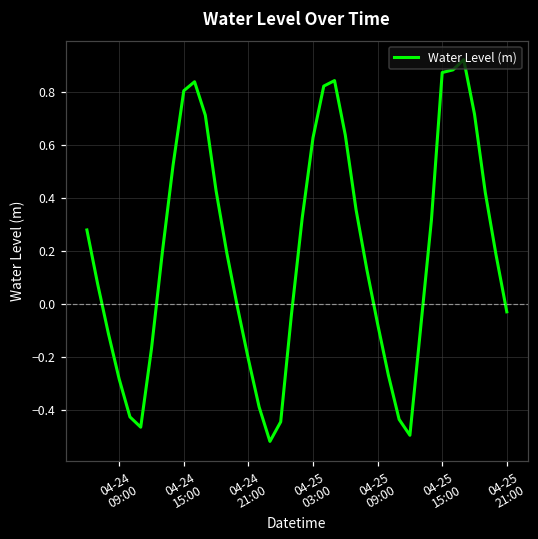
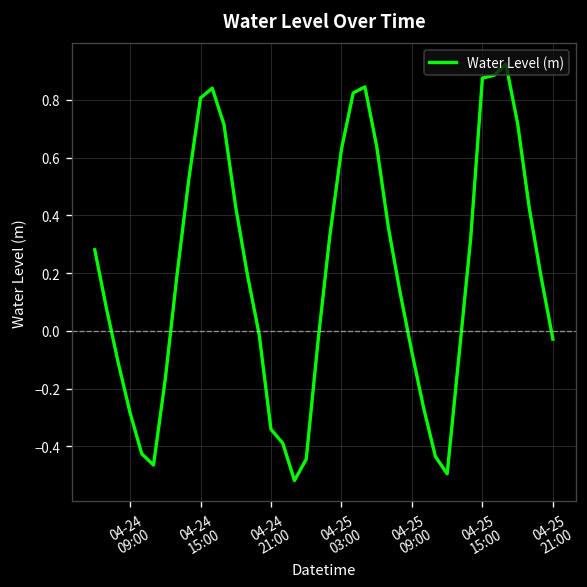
04-24 21:00: -0.21 -> -0.34
